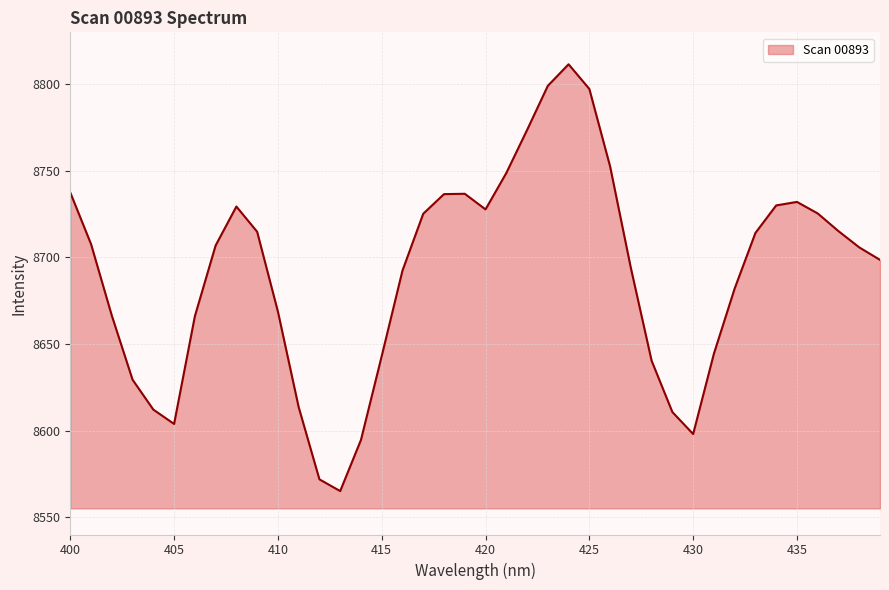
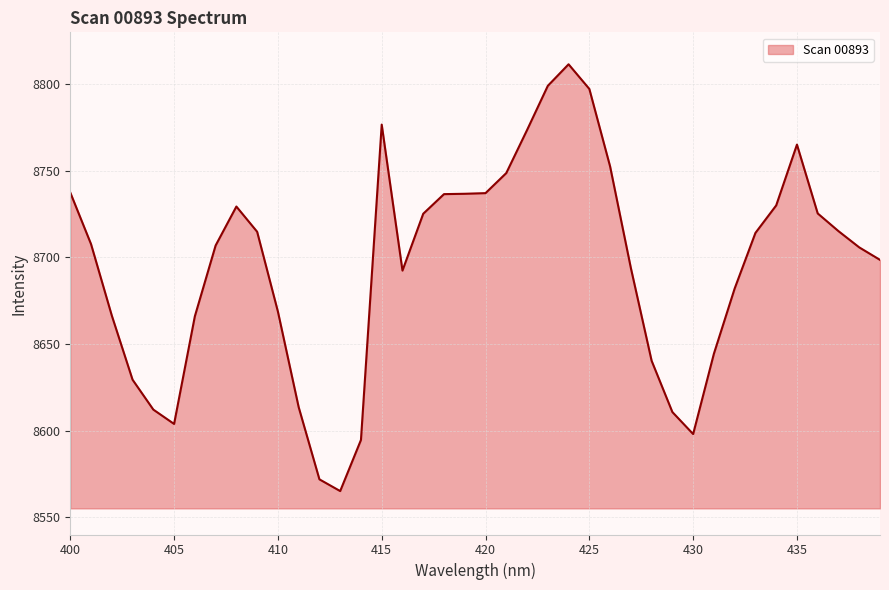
415: 8643 -> 8777
420: 8728 -> 8737
435: 8732 -> 8765
